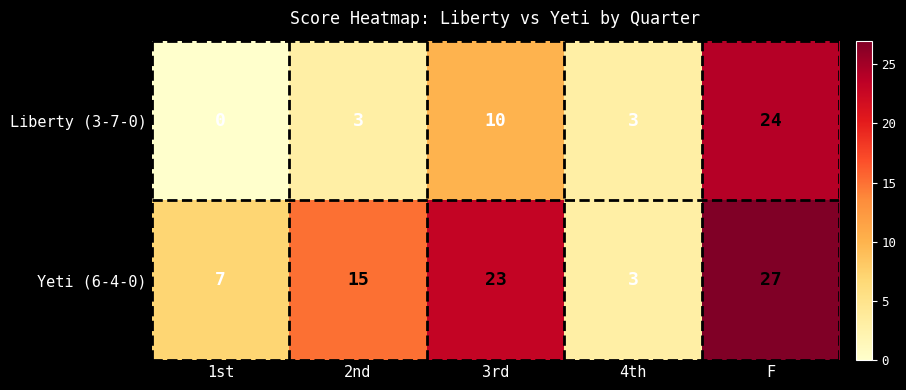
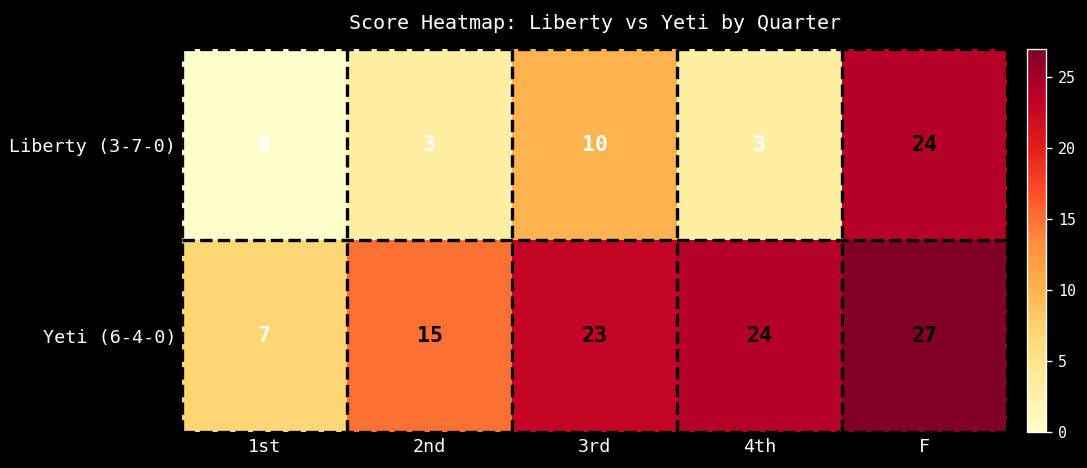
Yeti (6-4-0), 4th: 3 -> 24
